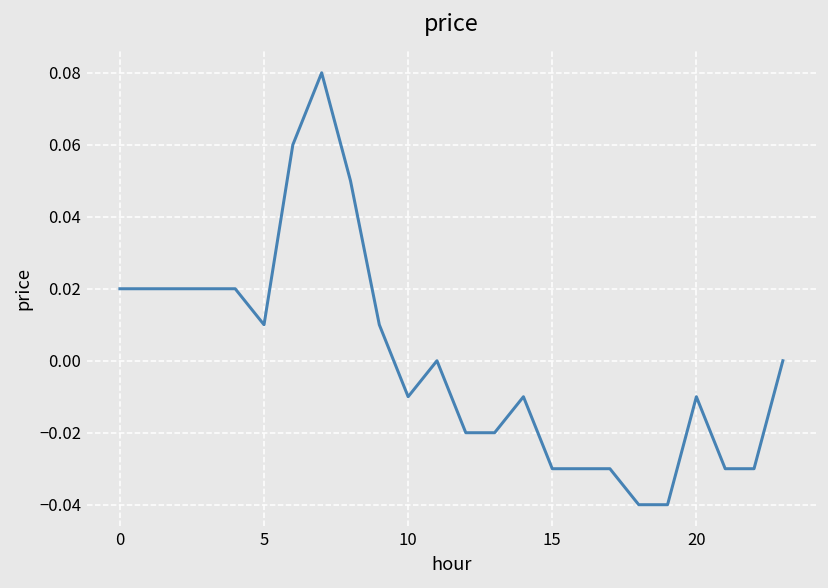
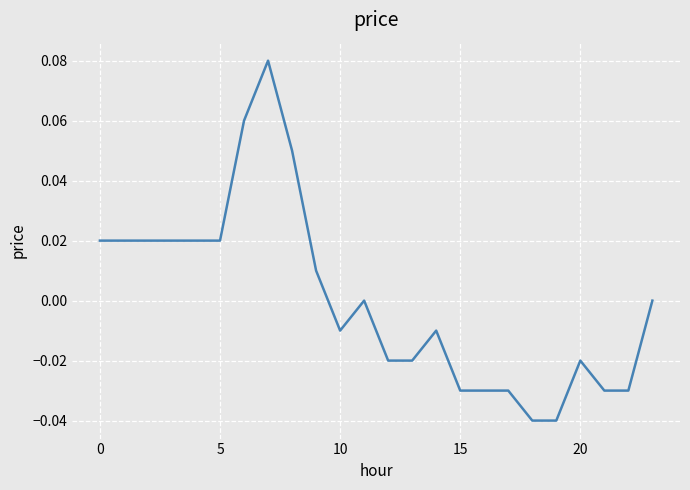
5: 0.01 -> 0.02
20: -0.01 -> -0.02
